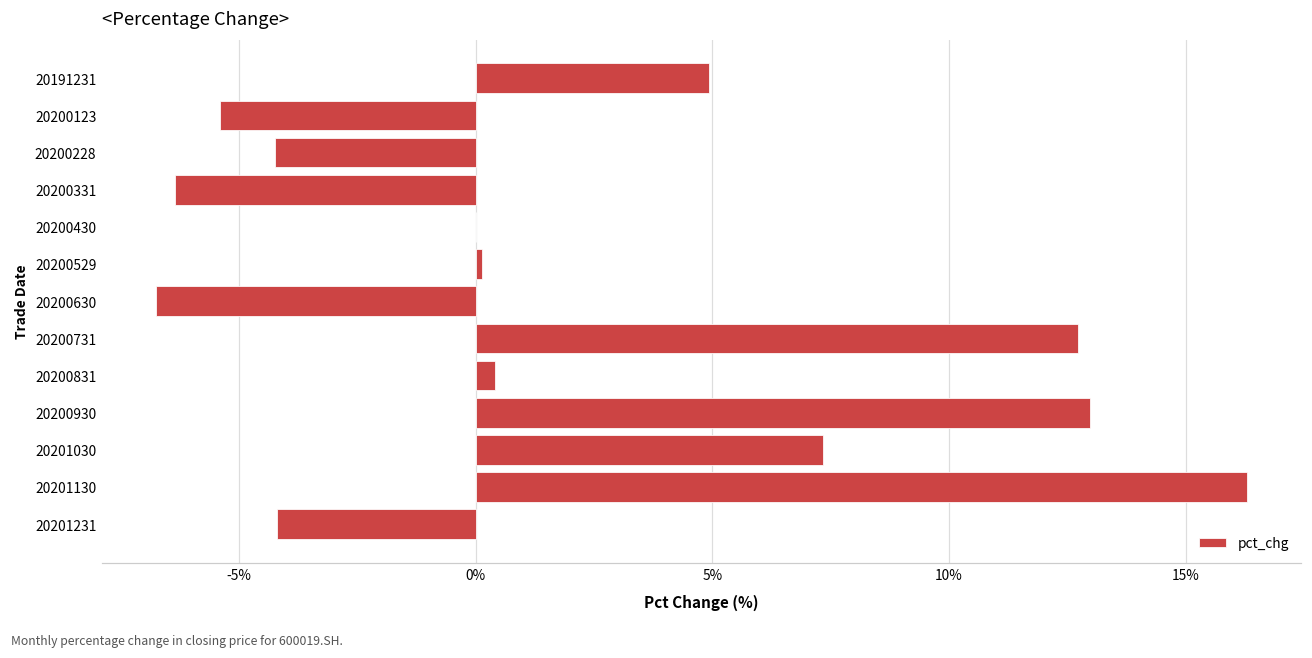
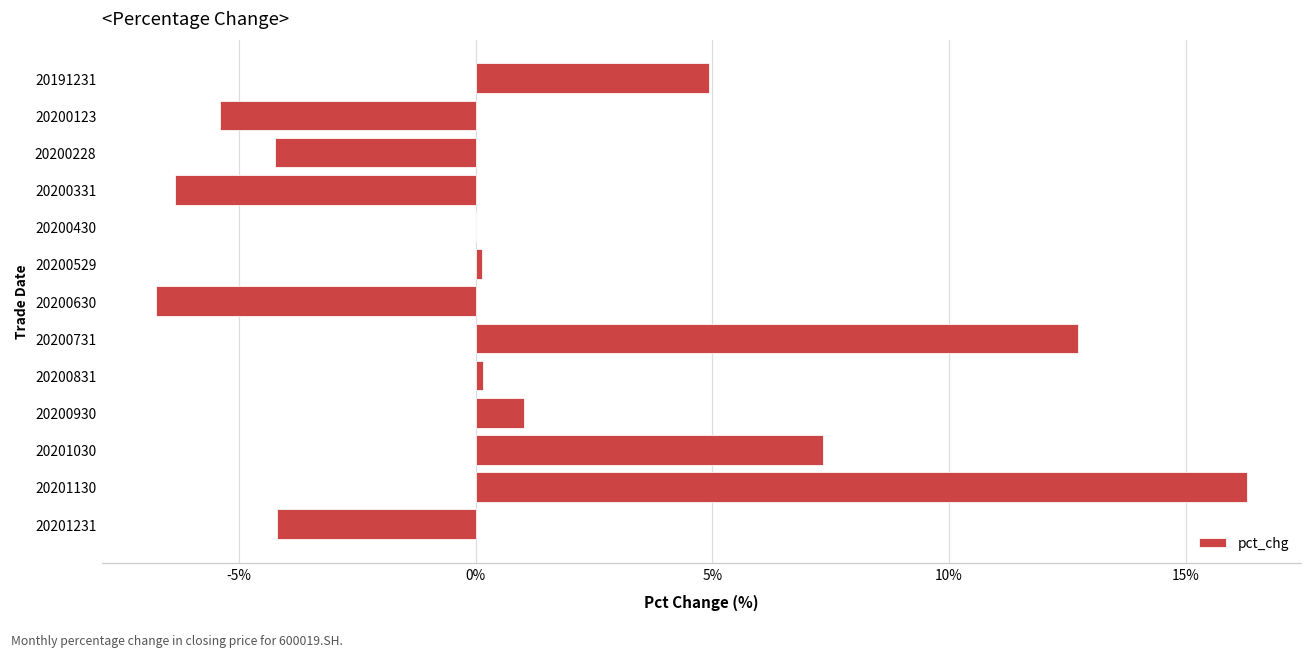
20200831: 0.4% -> 0.2%
20200930: 13.0% -> 1.0%
